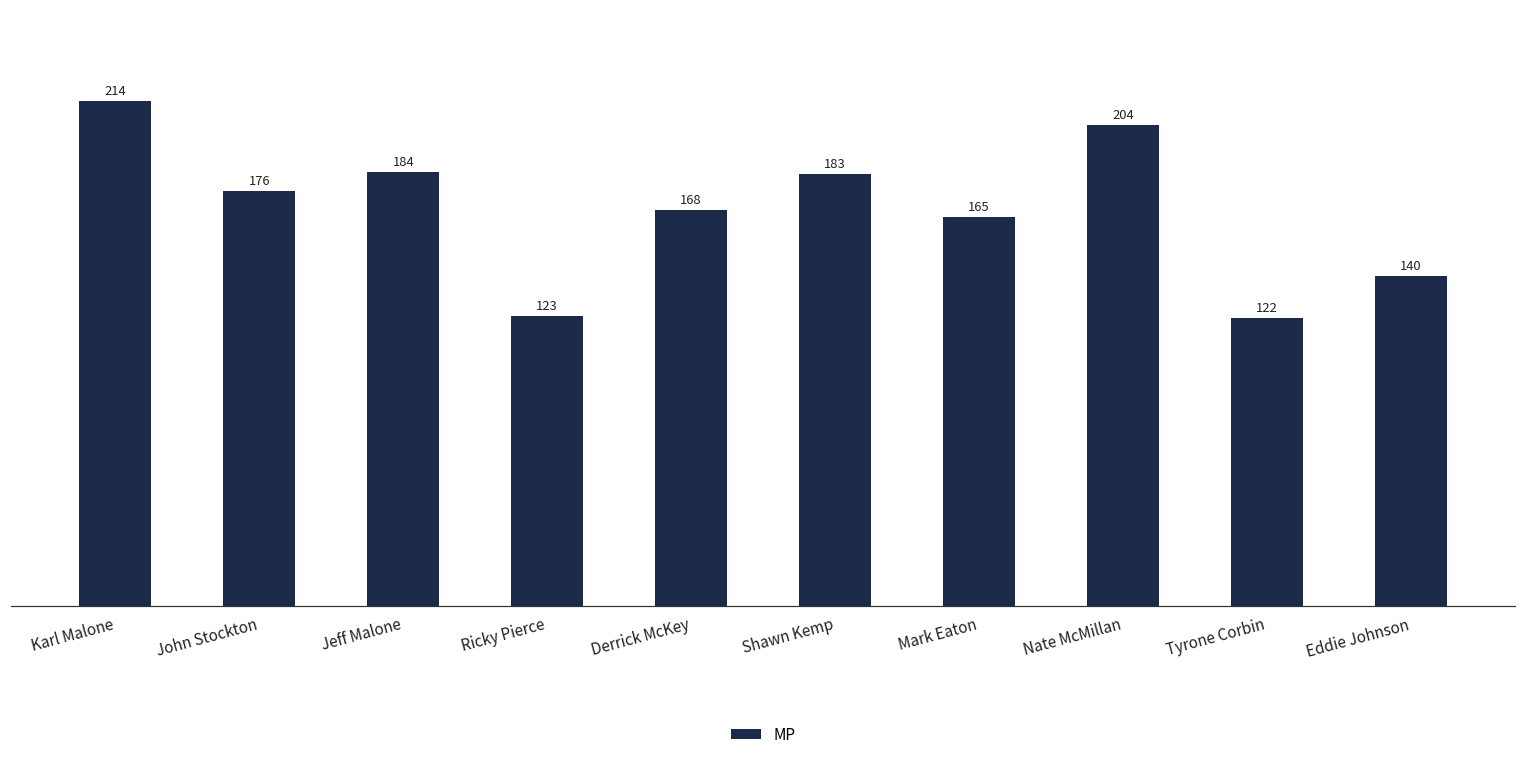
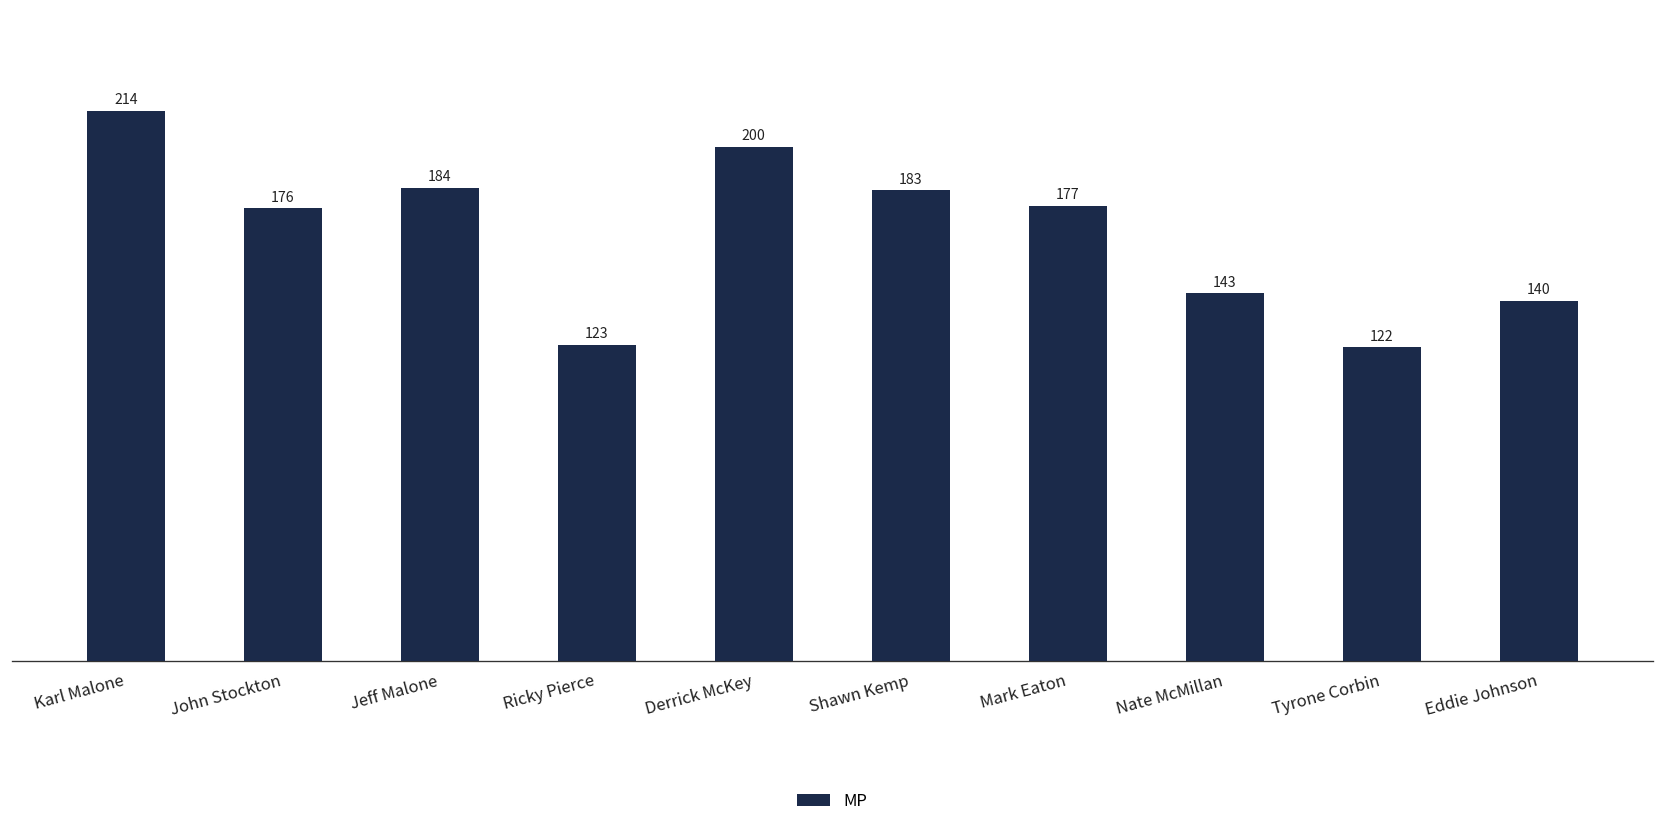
Derrick McKey: 168 -> 200
Mark Eaton: 165 -> 177
Nate McMillan: 204 -> 143
